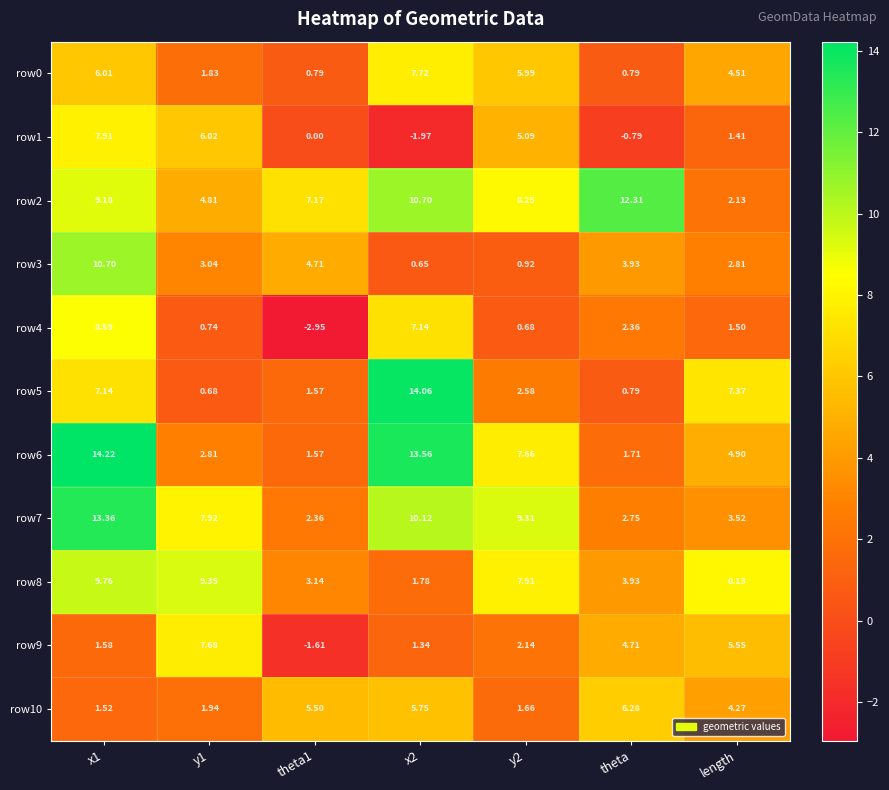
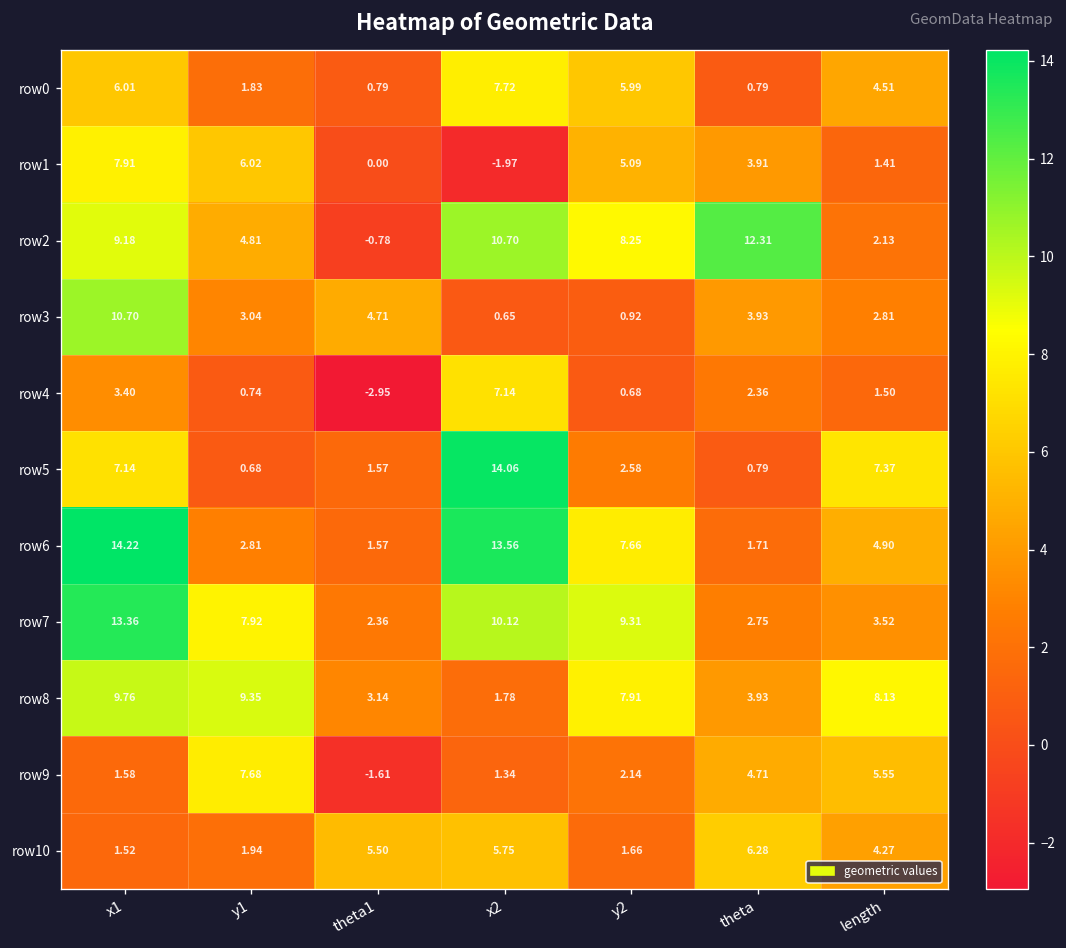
row1, theta: -0.79 -> 3.91
row2, theta1: 7.17 -> -0.78
row4, x1: 8.59 -> 3.40
